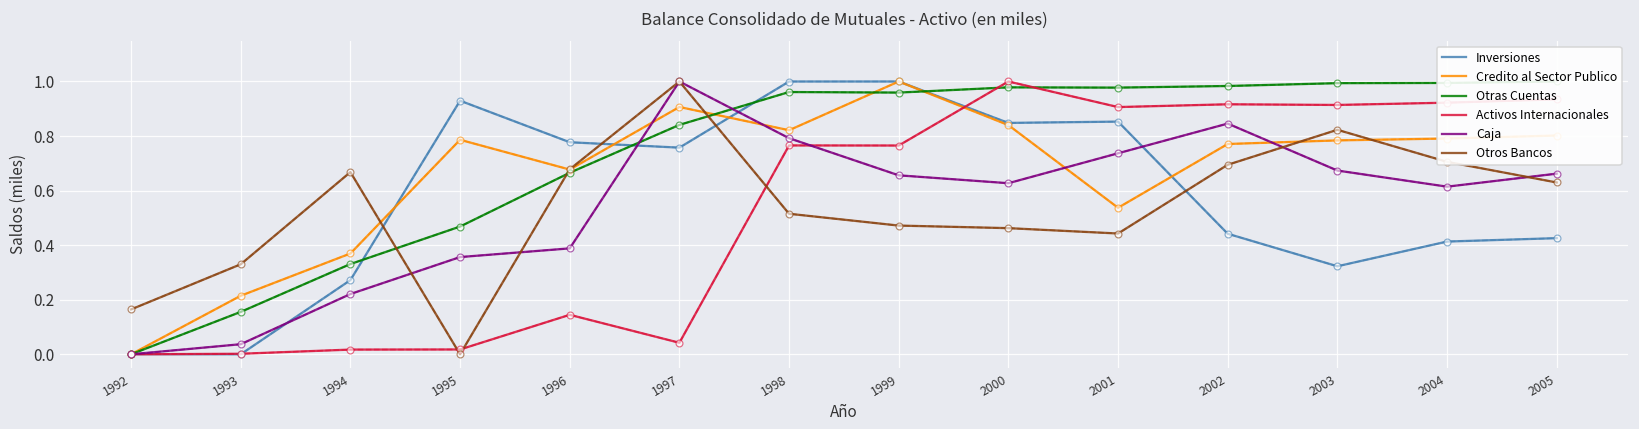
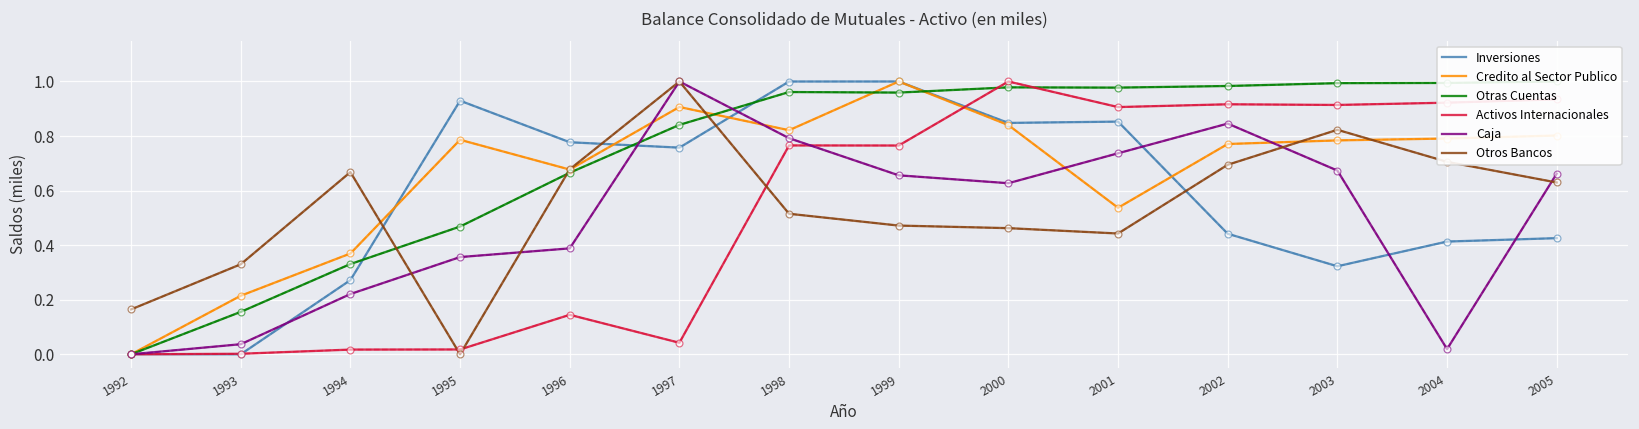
Caja, 2004: 0.61 -> 0.02
